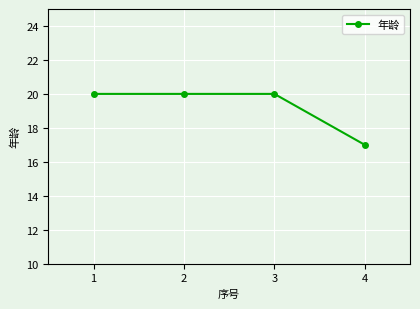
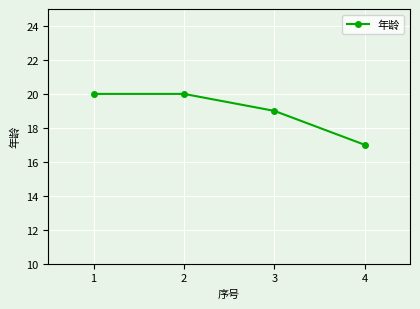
3: 20 -> 19
